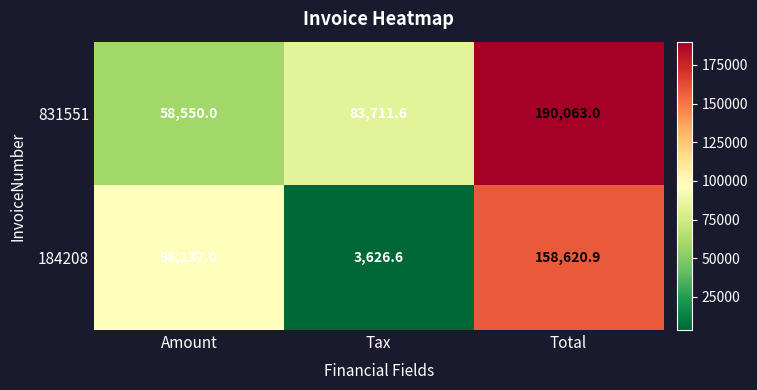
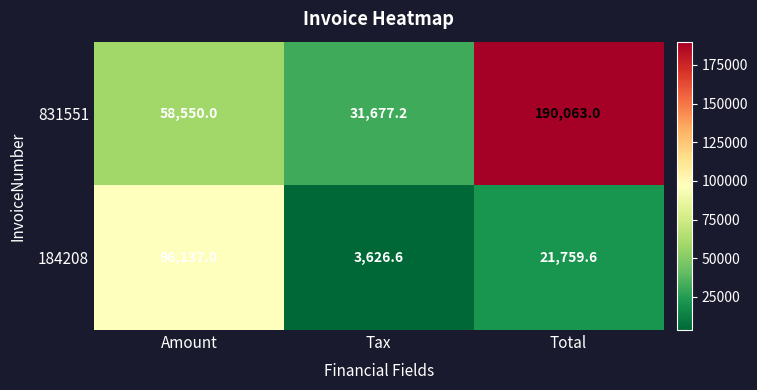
831551, Tax: 83,711.6 -> 31,677.2
184208, Total: 158,620.9 -> 21,759.6
